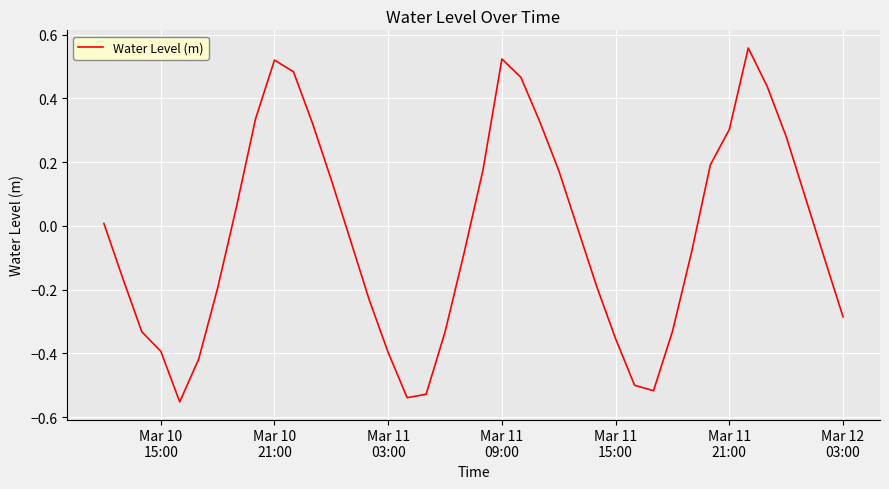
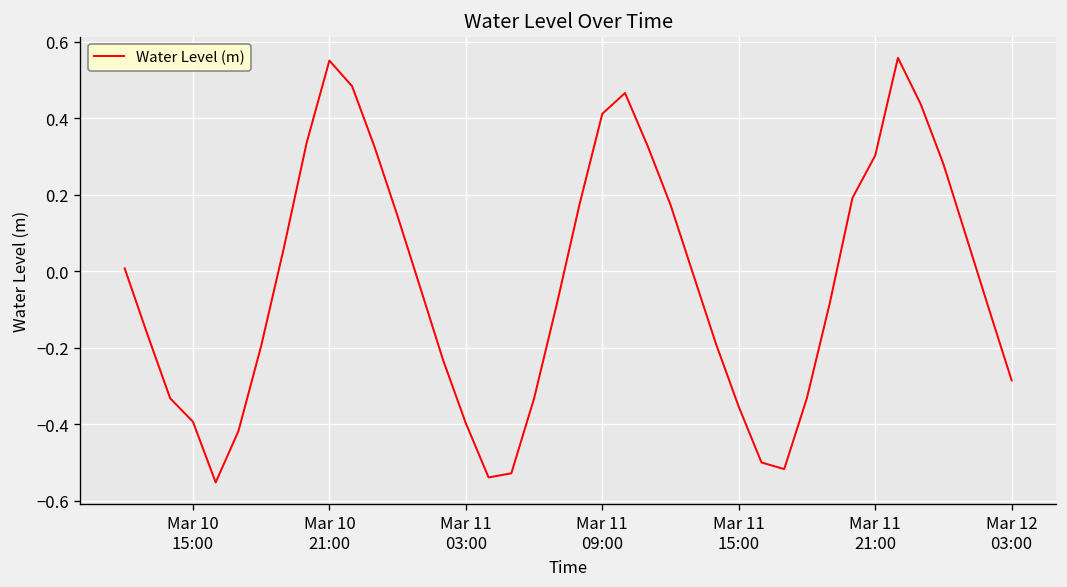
Mar 10 21:00: 0.52 -> 0.55
Mar 11 09:00: 0.52 -> 0.41
